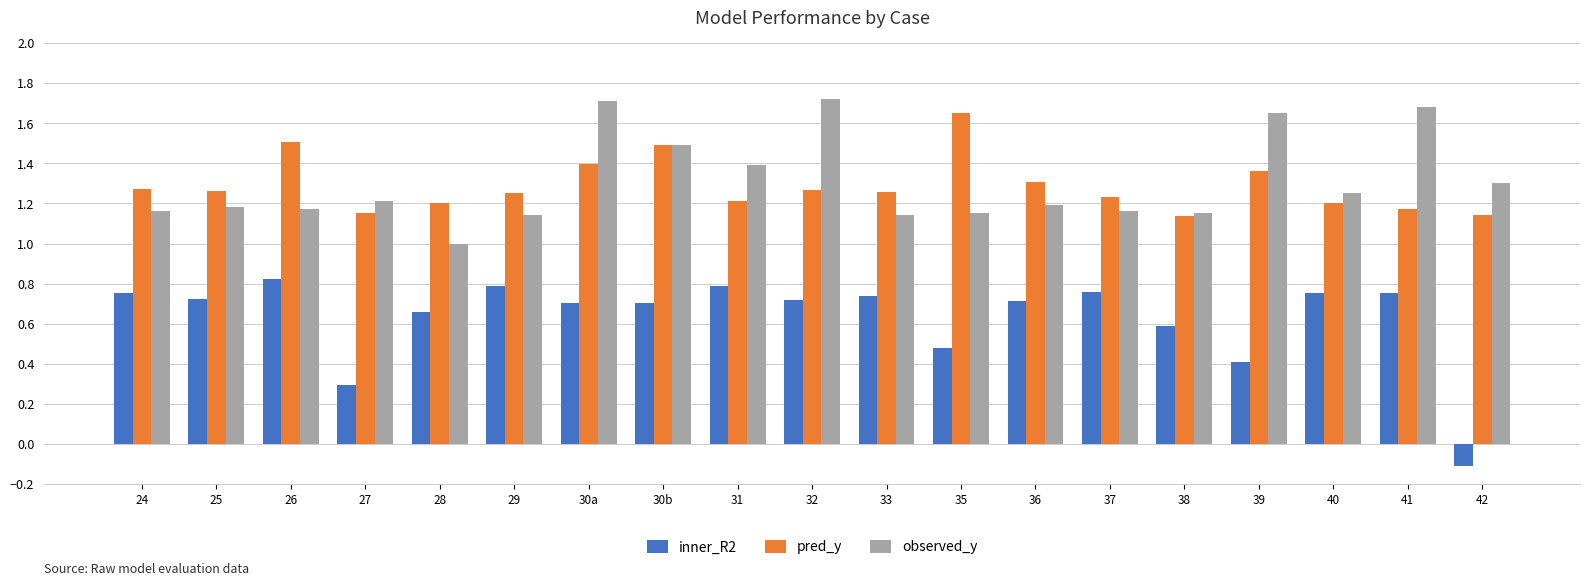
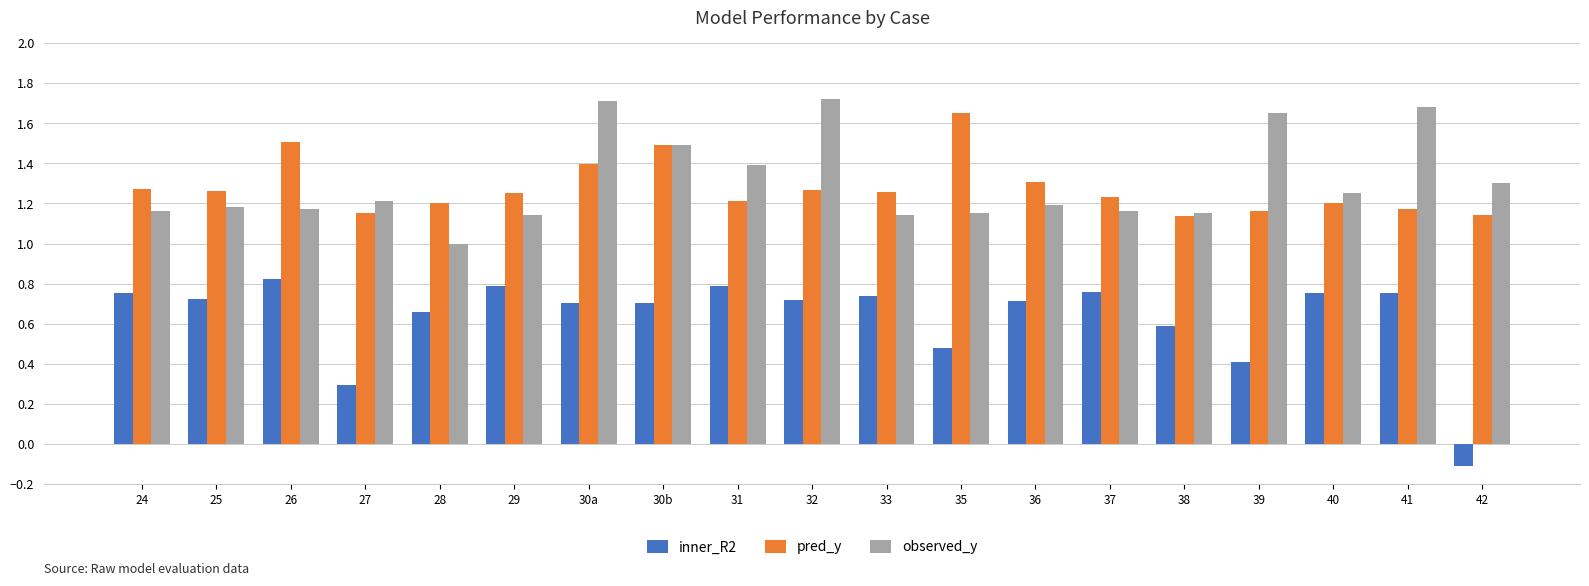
pred_y, 39: 1.36 -> 1.16
